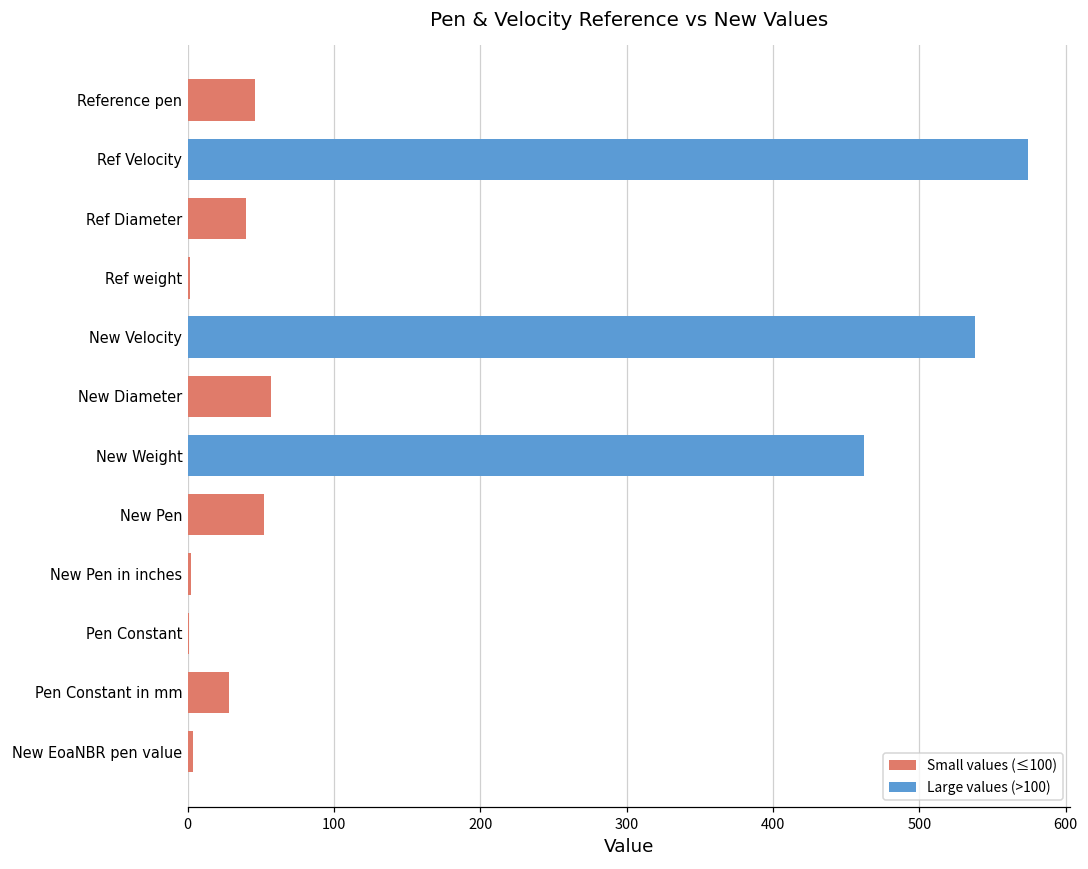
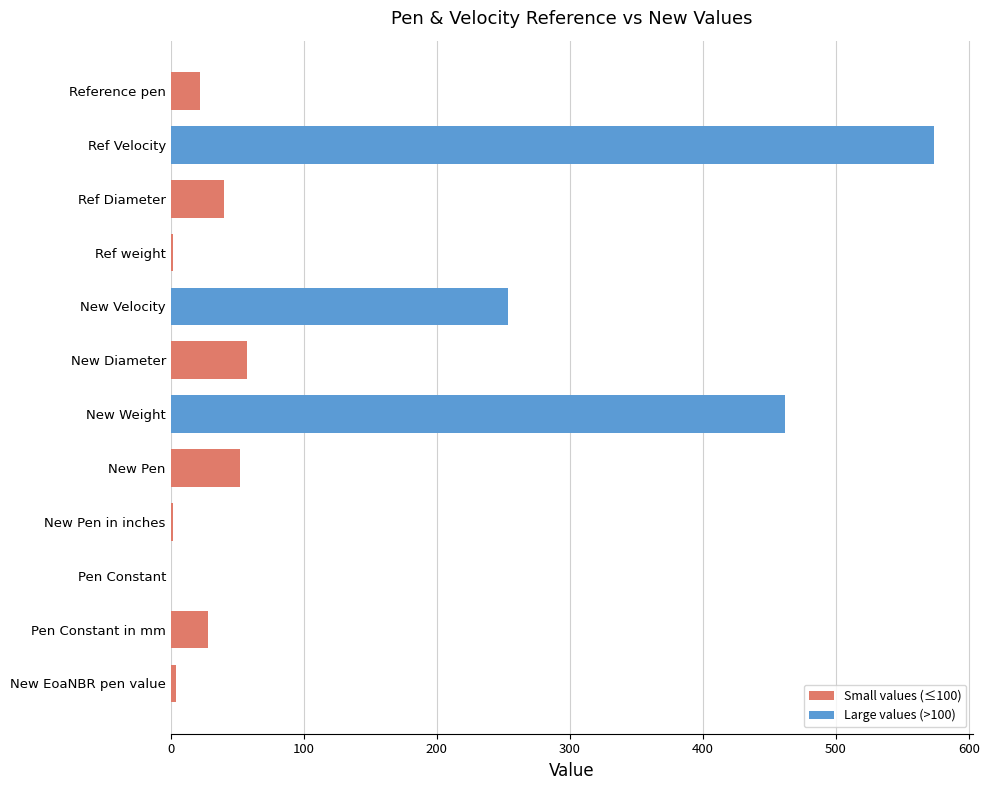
Reference pen: 46 -> 22
New Velocity: 538 -> 254
